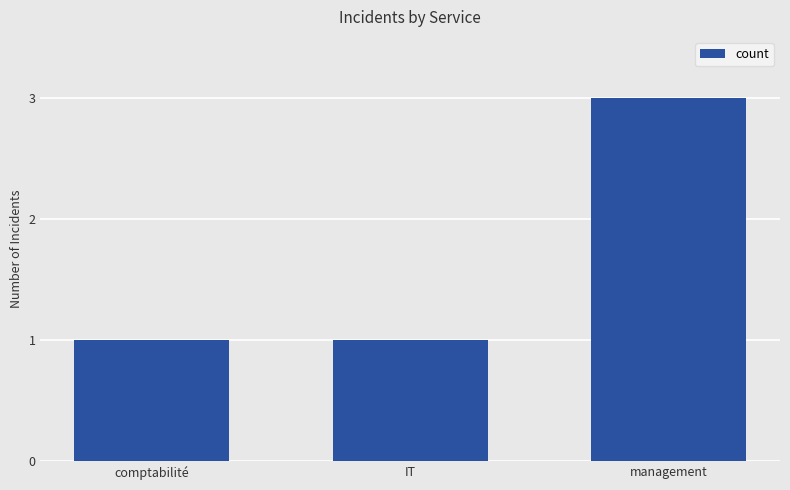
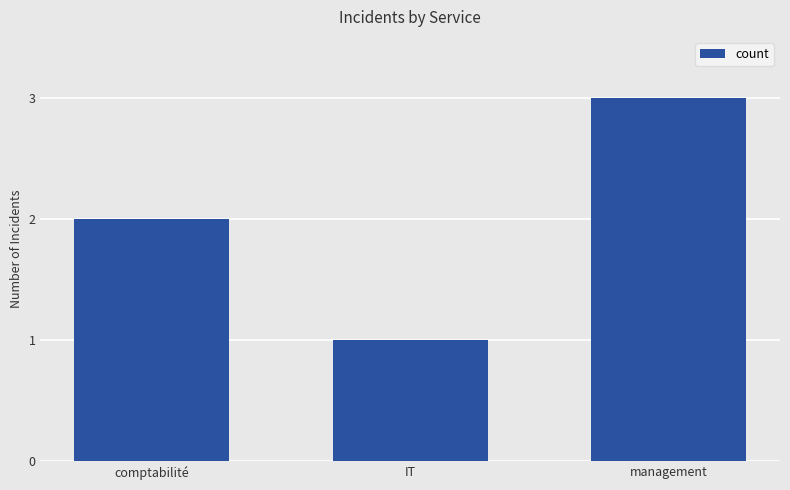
comptabilité: 1 -> 2
